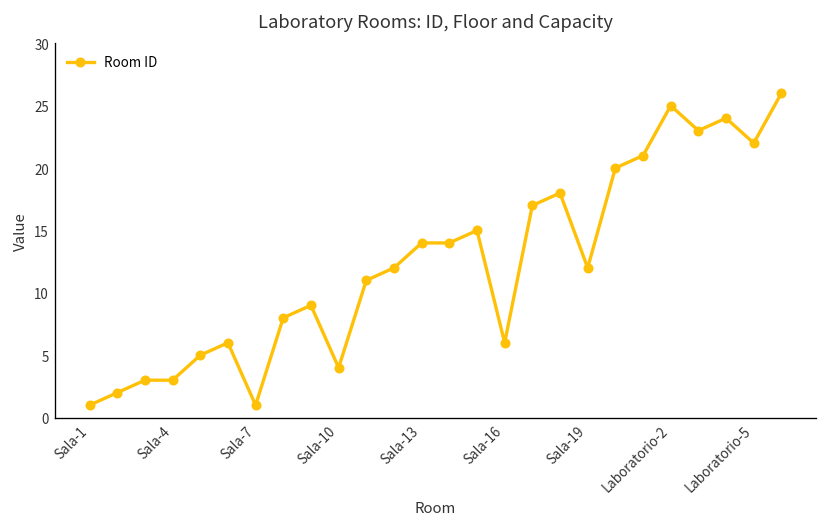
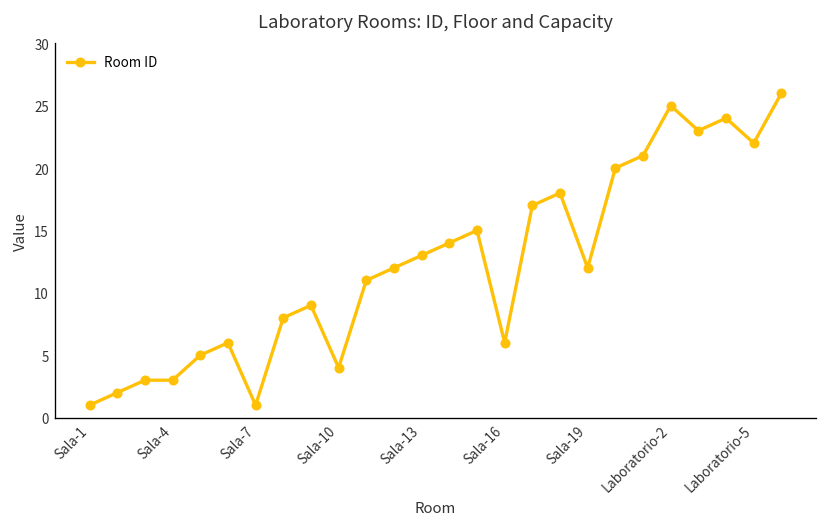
Sala-13: 14 -> 13
